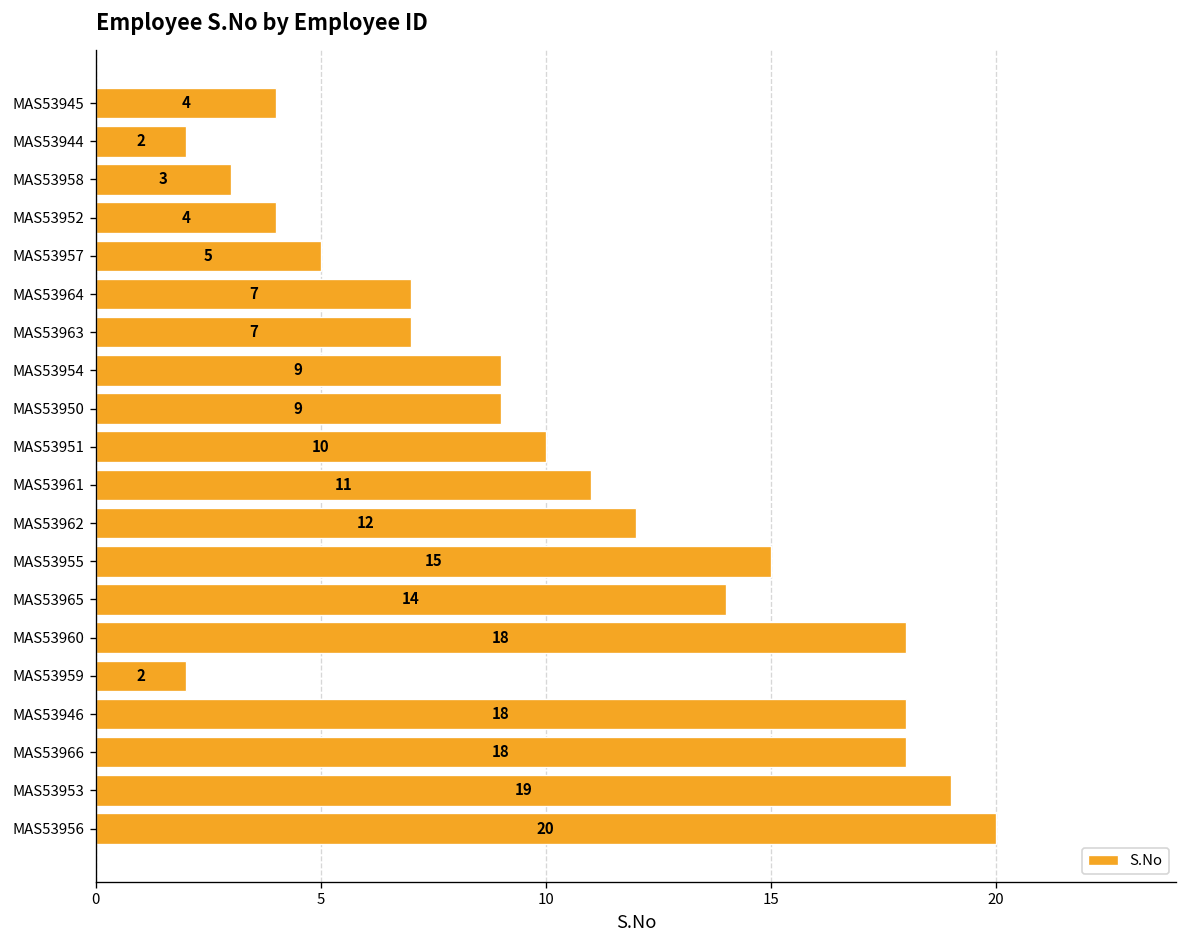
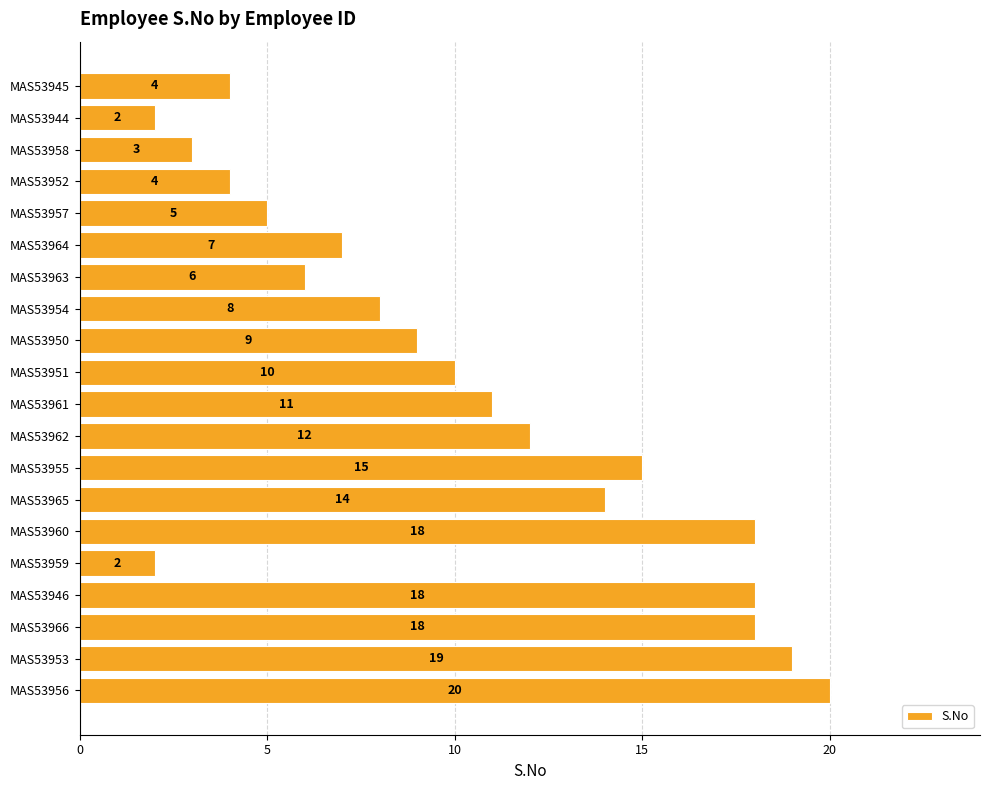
MAS53963: 7 -> 6
MAS53954: 9 -> 8
